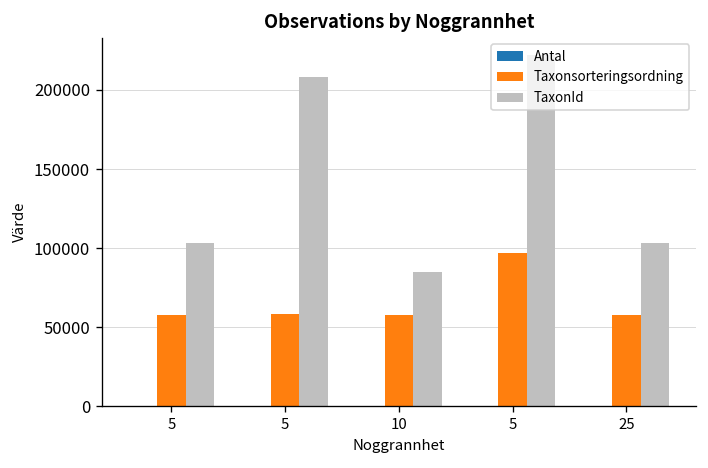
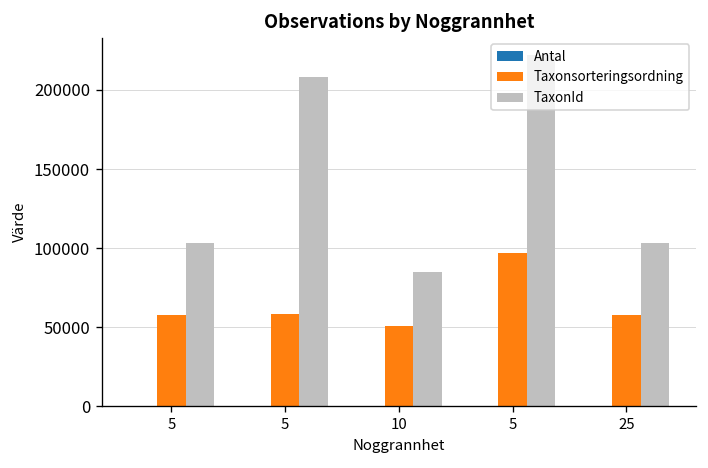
Taxonsorteringsordning, 10: 58000 -> 51000
